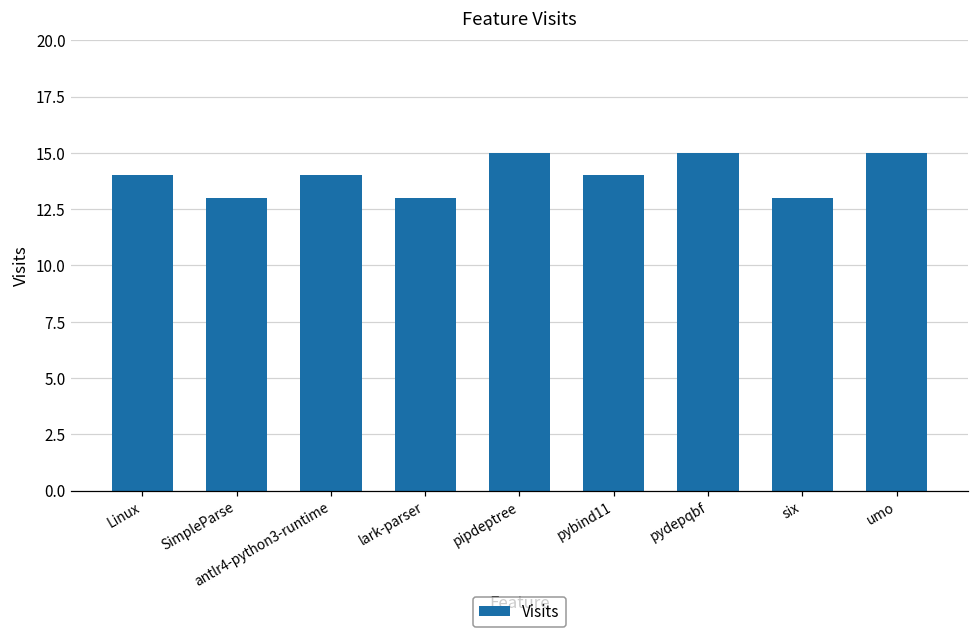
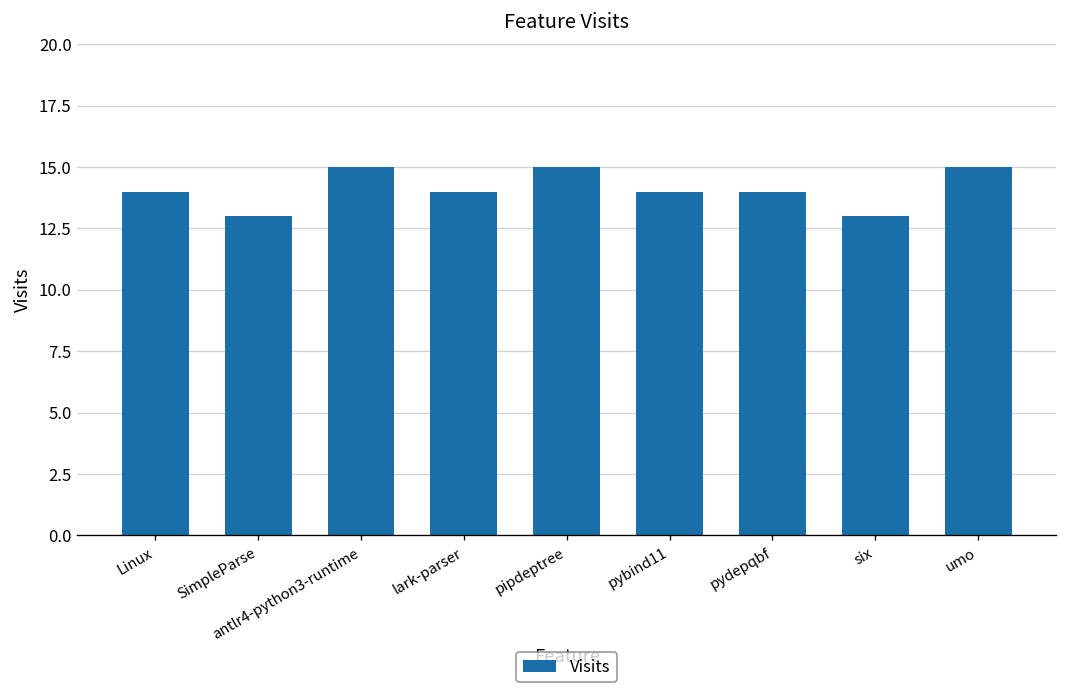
antlr4-python3-runtime: 14 -> 15
lark-parser: 13 -> 14
pydepqbf: 15 -> 14
